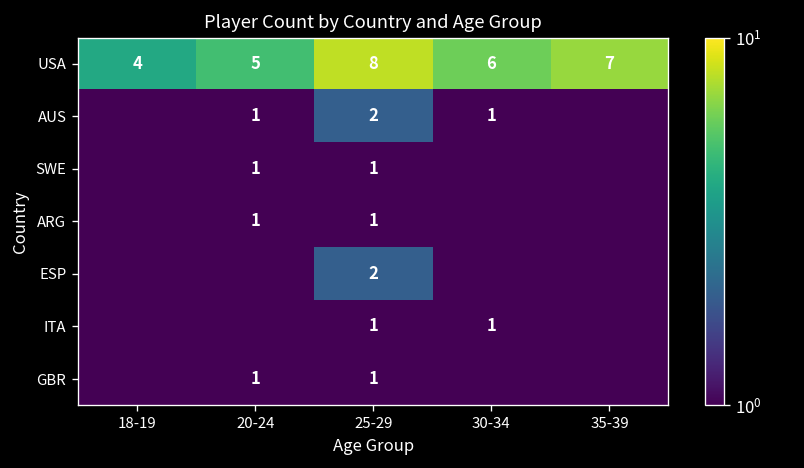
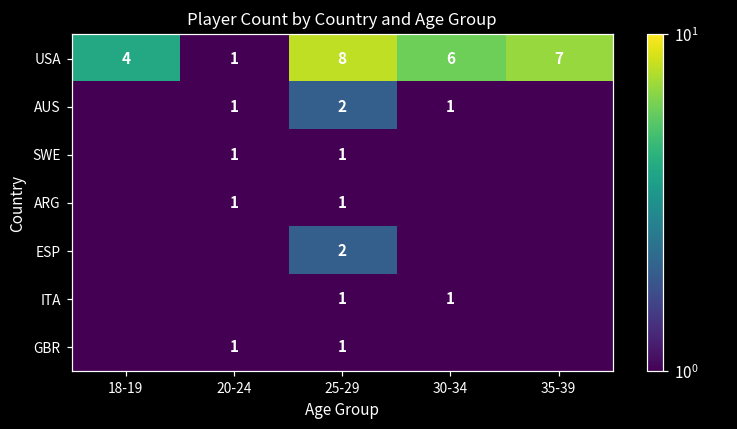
USA, 20-24: 5 -> 1
